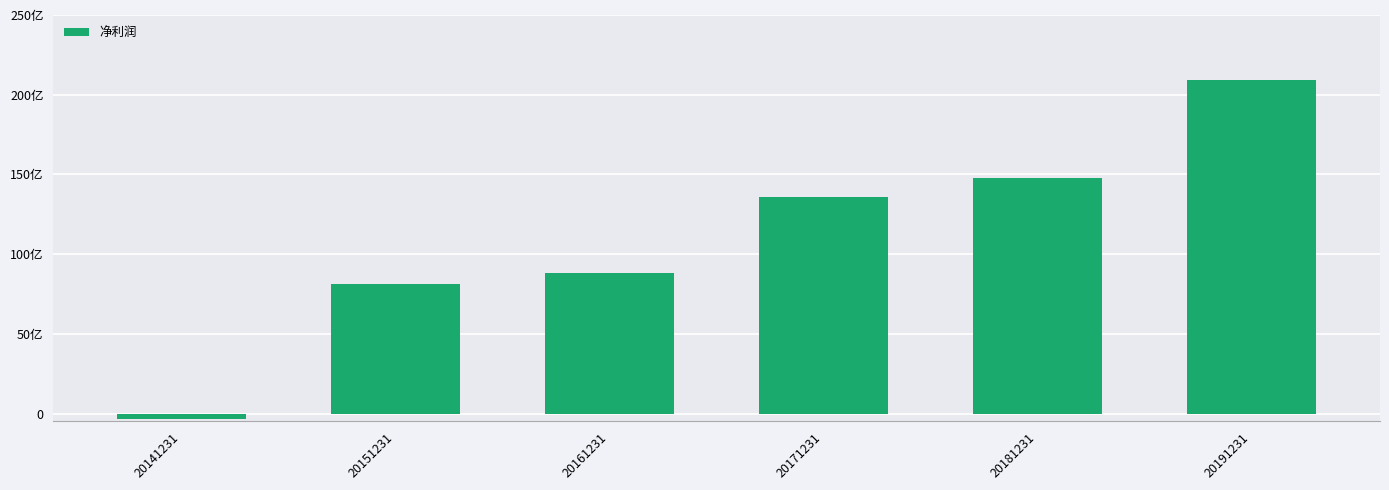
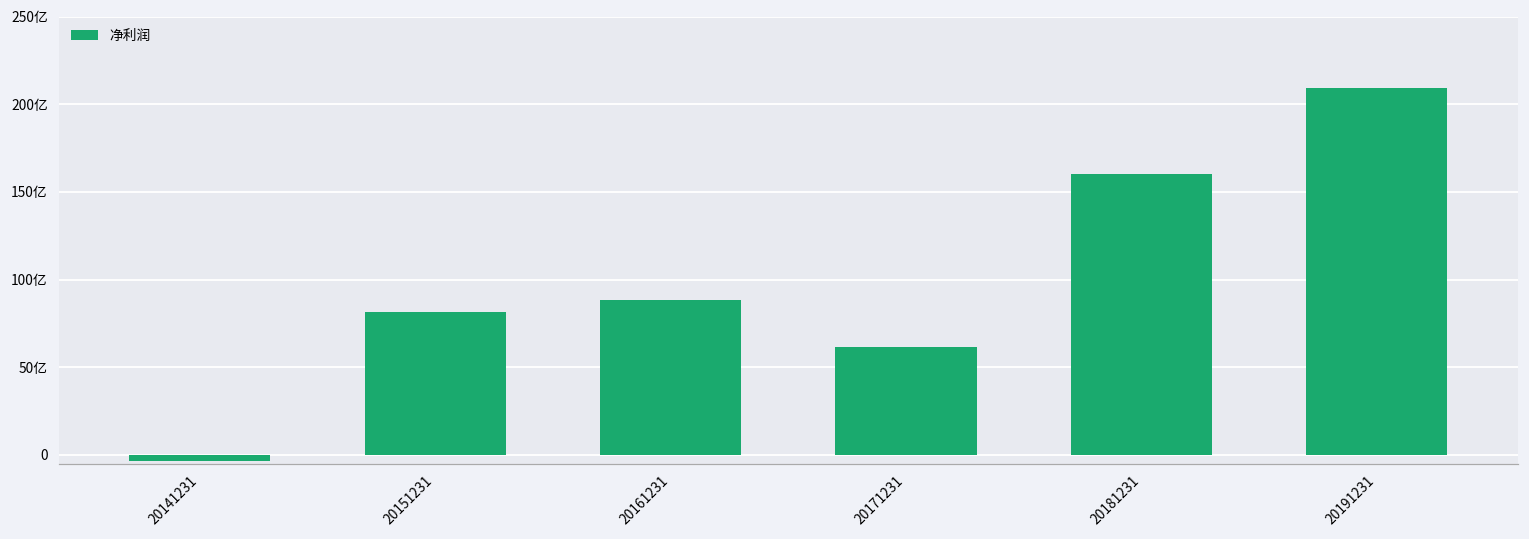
20171231: 136亿 -> 61亿
20181231: 148亿 -> 160亿
